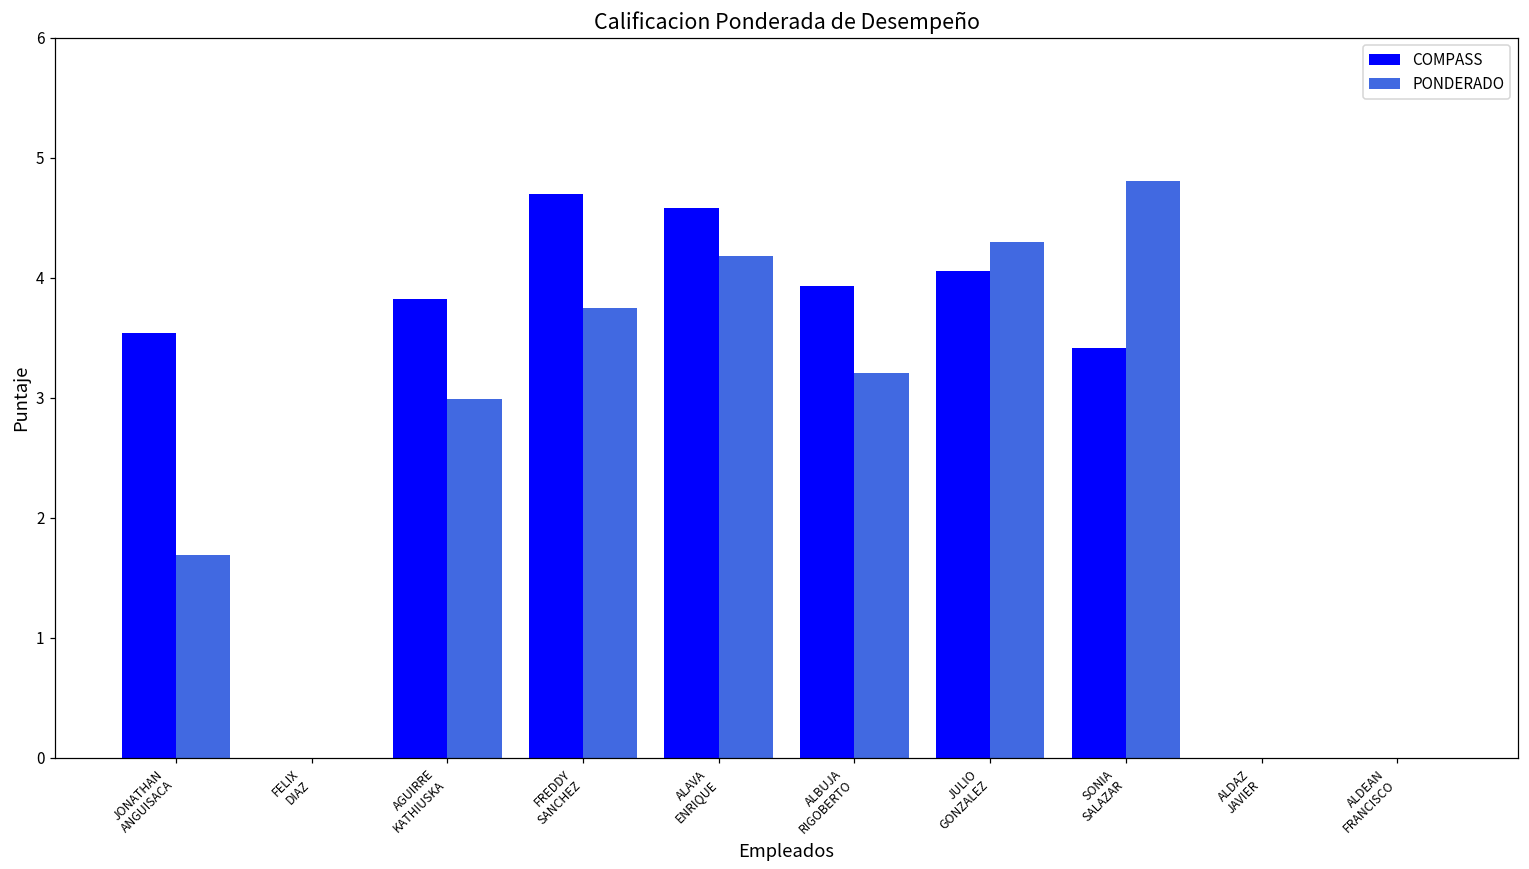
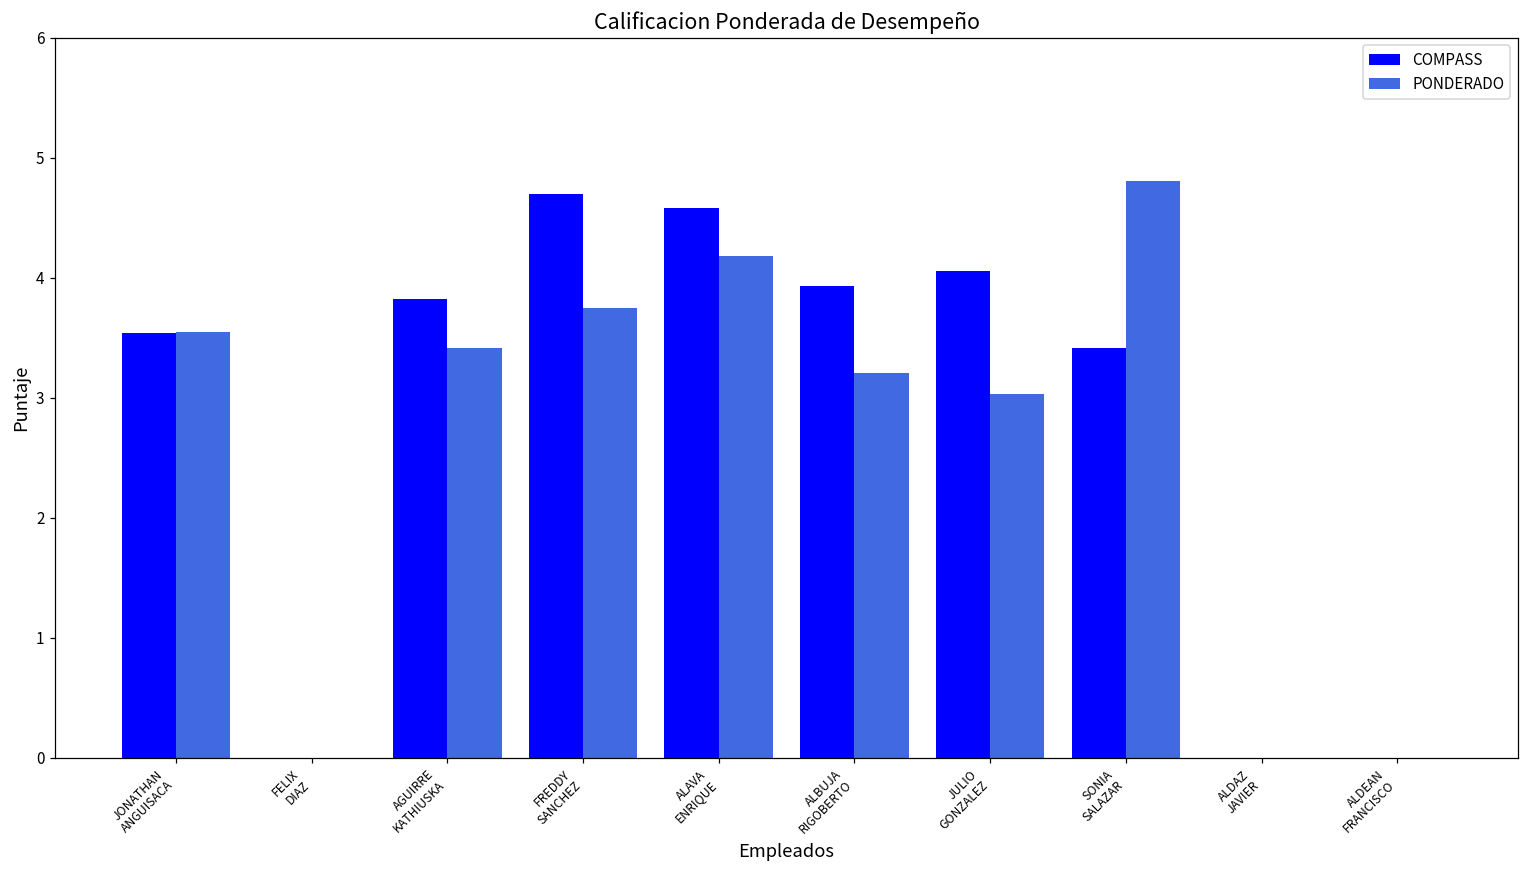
PONDERADO, JONATHAN ANGUISACA: 1.69 -> 3.55
PONDERADO, AGUIRRE KATHIUSKA: 2.99 -> 3.41
PONDERADO, JULIO GONZALEZ: 4.30 -> 3.03
